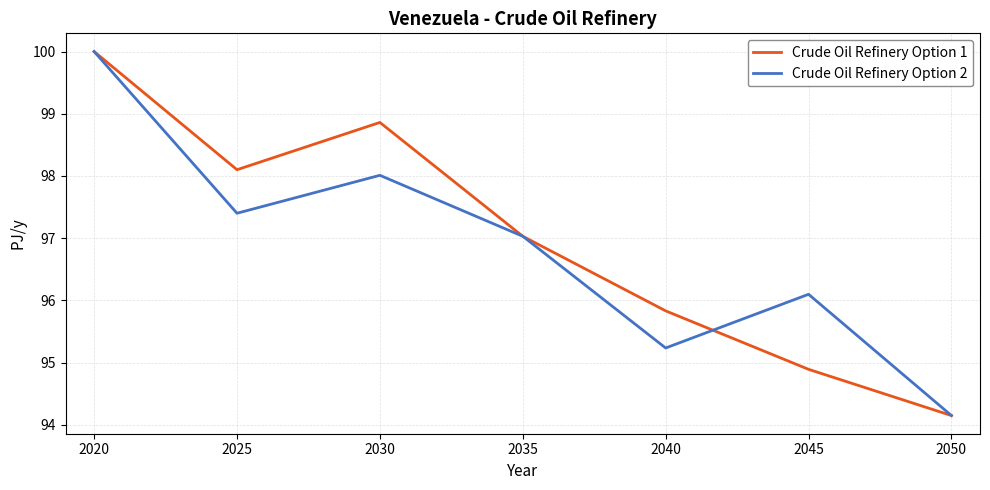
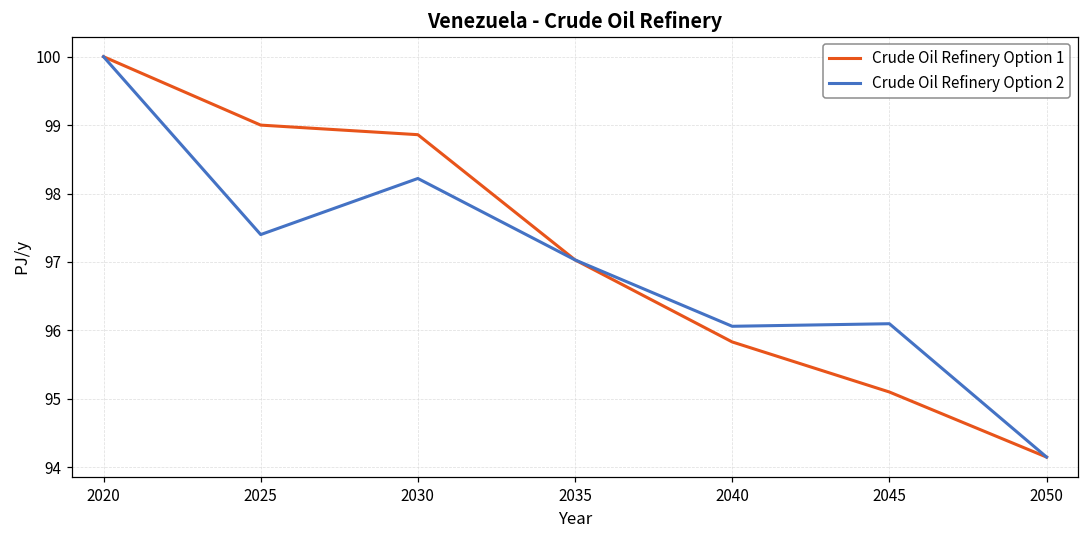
Crude Oil Refinery Option 1, 2025: 98.1 -> 99.0
Crude Oil Refinery Option 2, 2030: 98.0 -> 98.2
Crude Oil Refinery Option 2, 2040: 95.2 -> 96.1
Crude Oil Refinery Option 1, 2045: 94.9 -> 95.1
